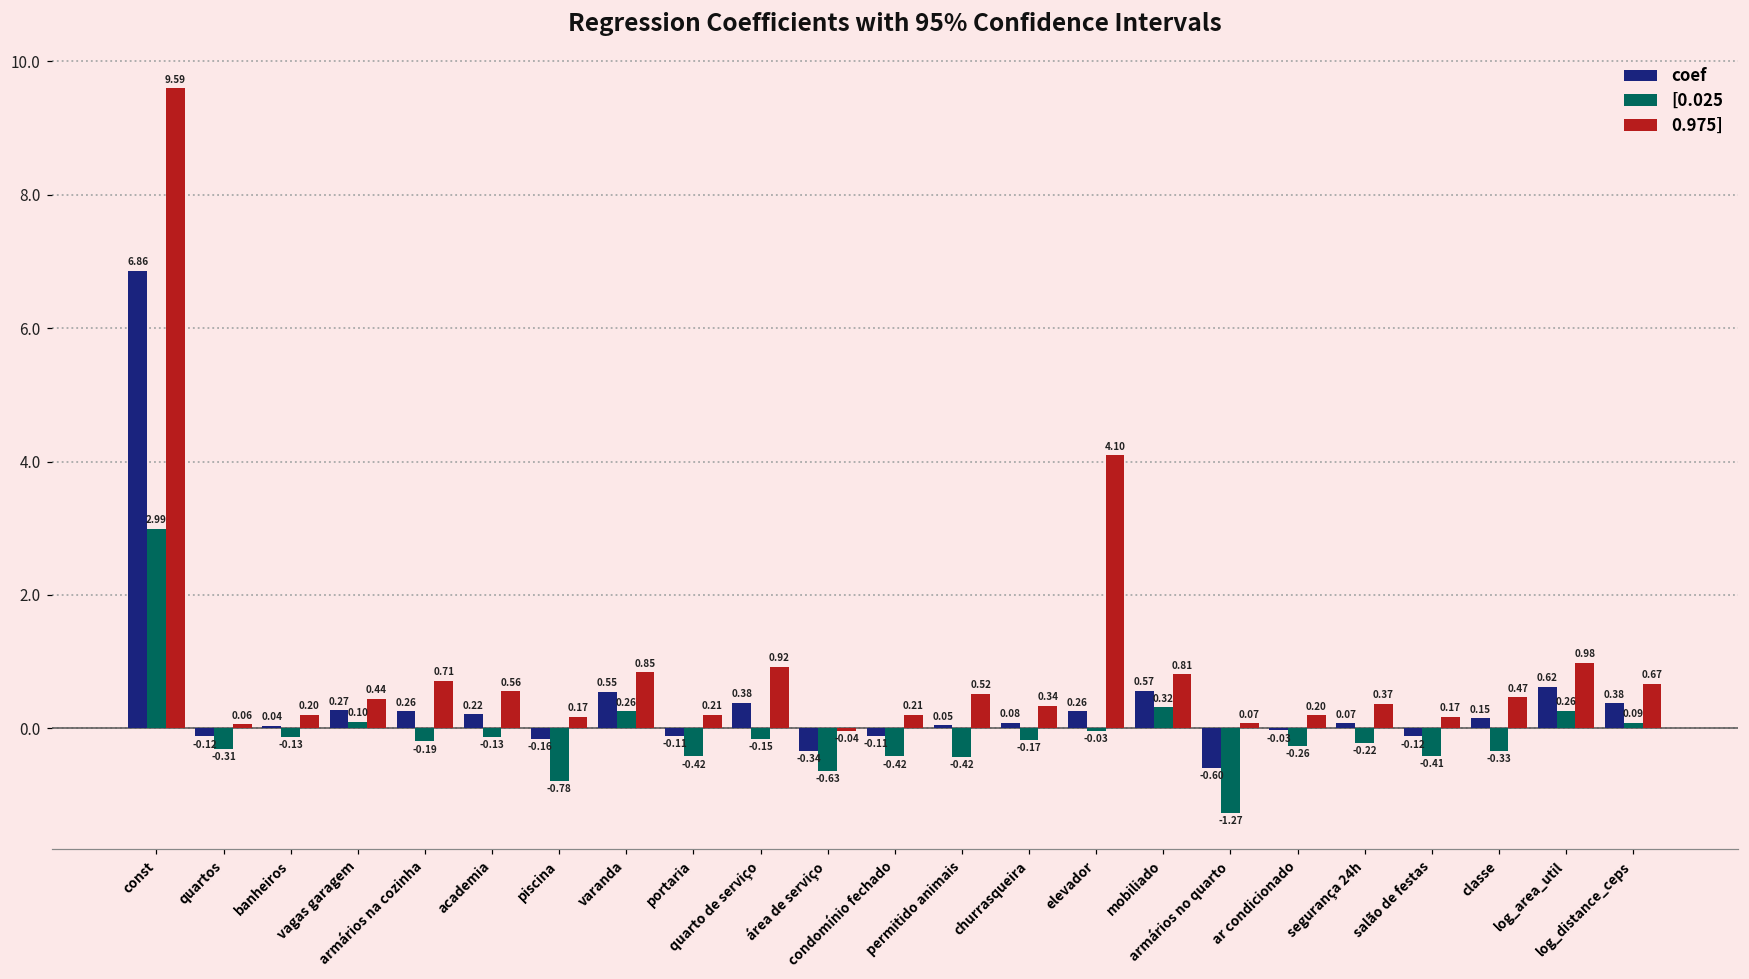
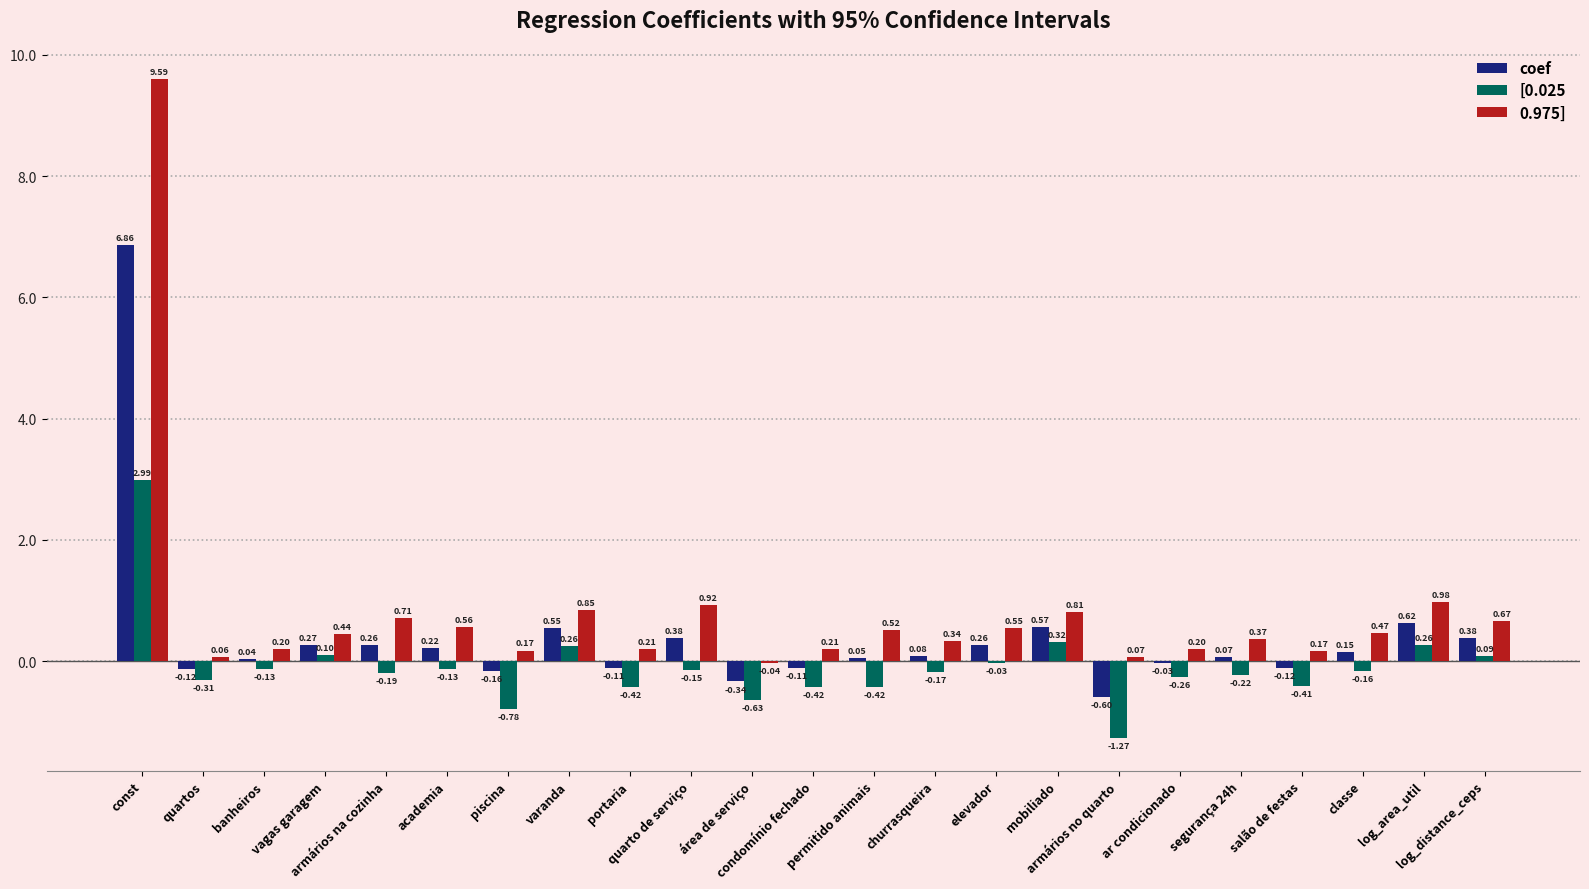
0.975], elevador: 4.10 -> 0.55
[0.025, classe: -0.33 -> -0.16
